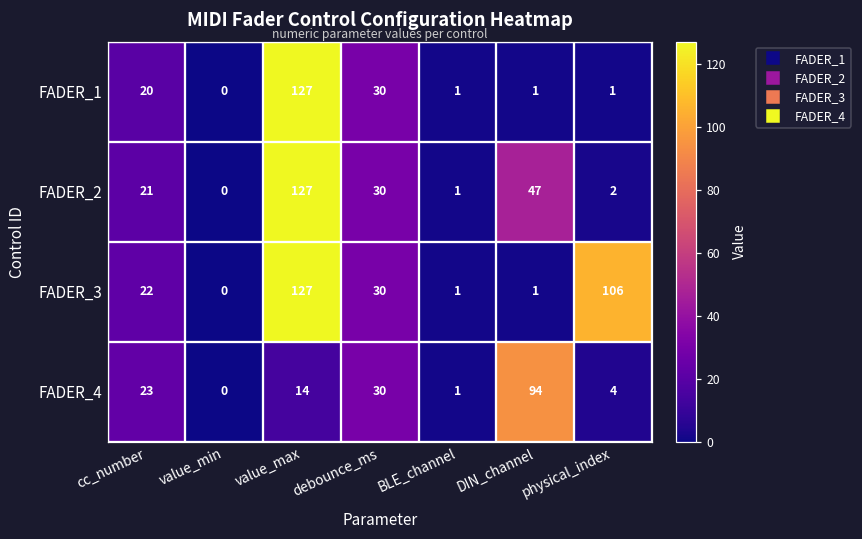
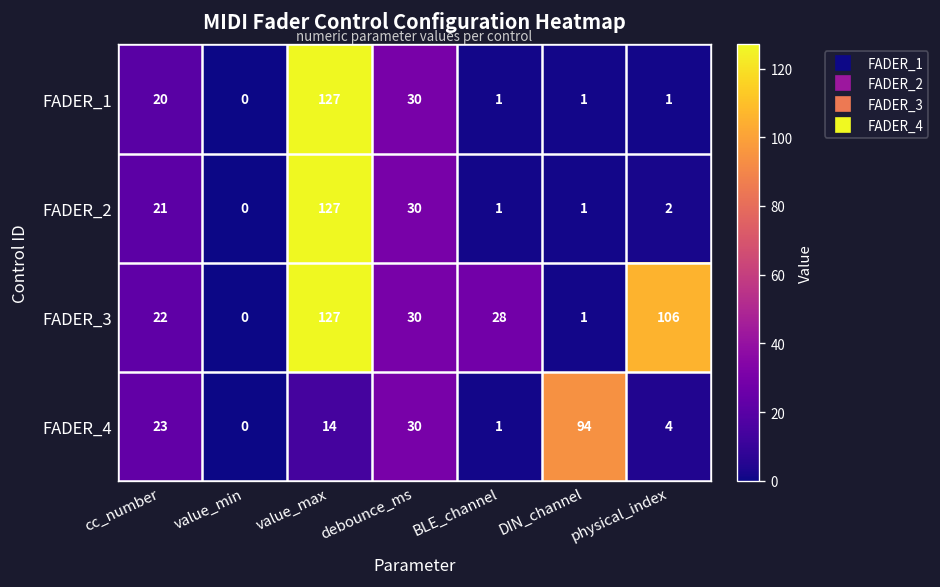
FADER_2, DIN_channel: 47 -> 1
FADER_3, BLE_channel: 1 -> 28
